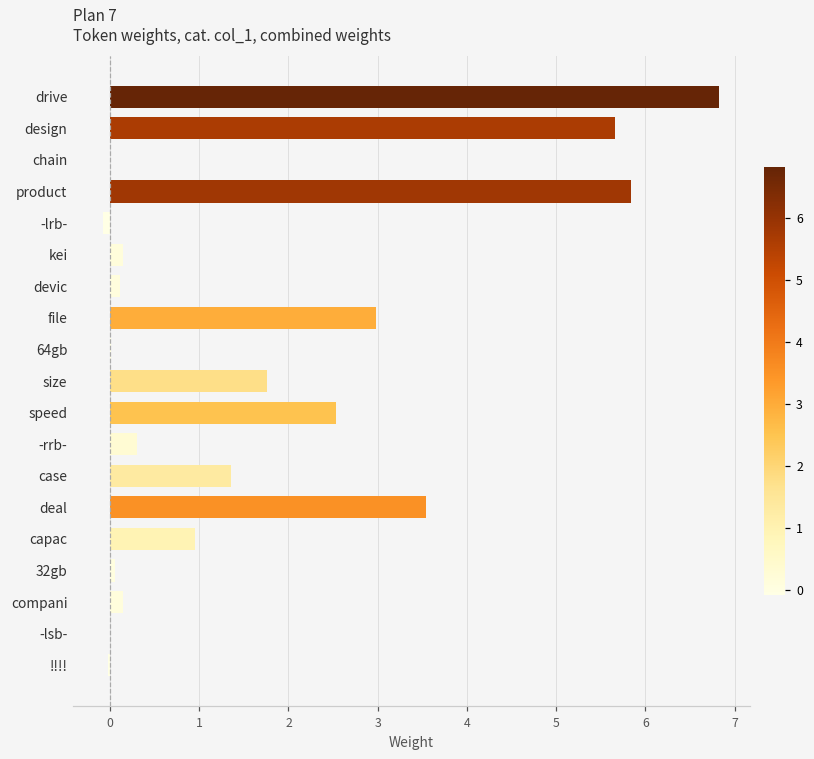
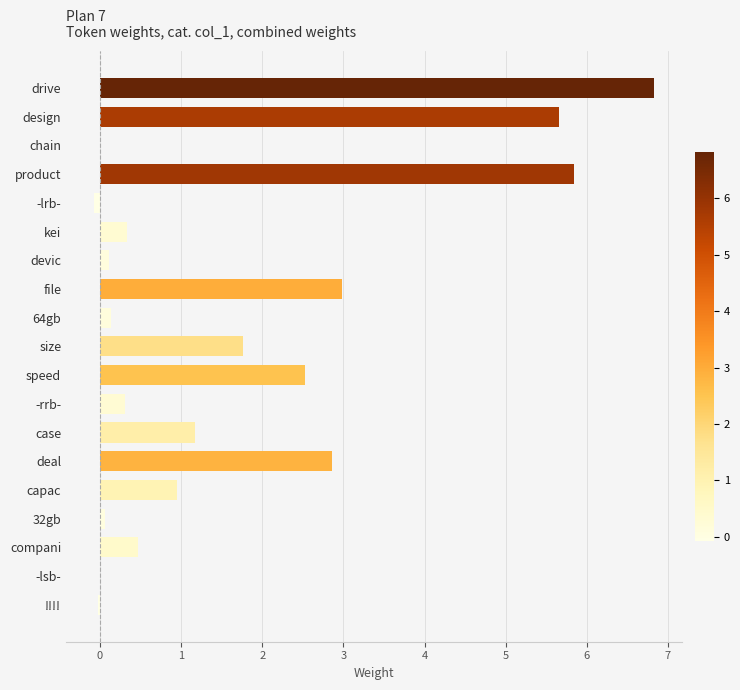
kei: 0.1 -> 0.3
64gb: 0.0 -> 0.1
case: 1.4 -> 1.2
deal: 3.5 -> 2.9
compani: 0.1 -> 0.5
